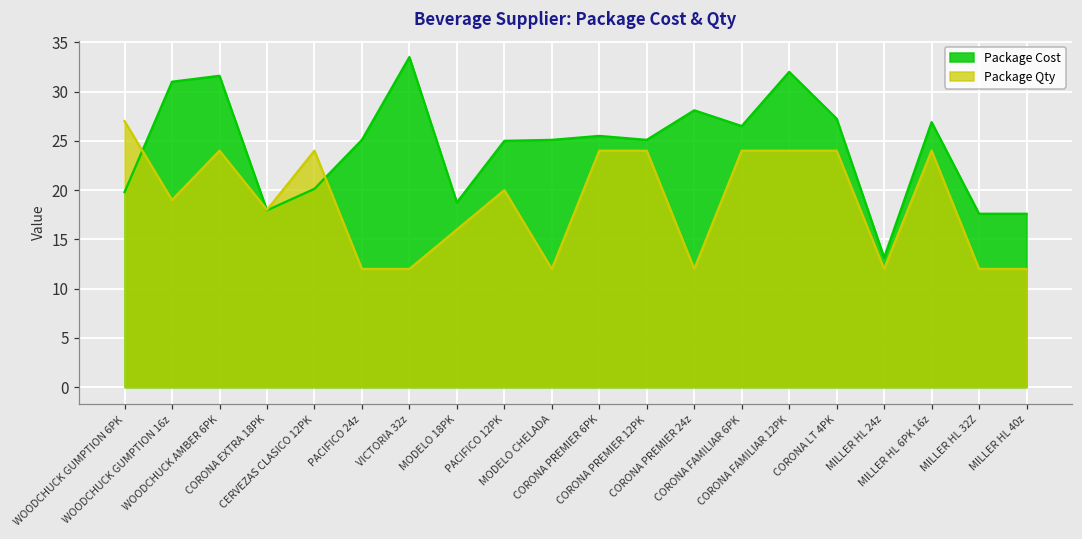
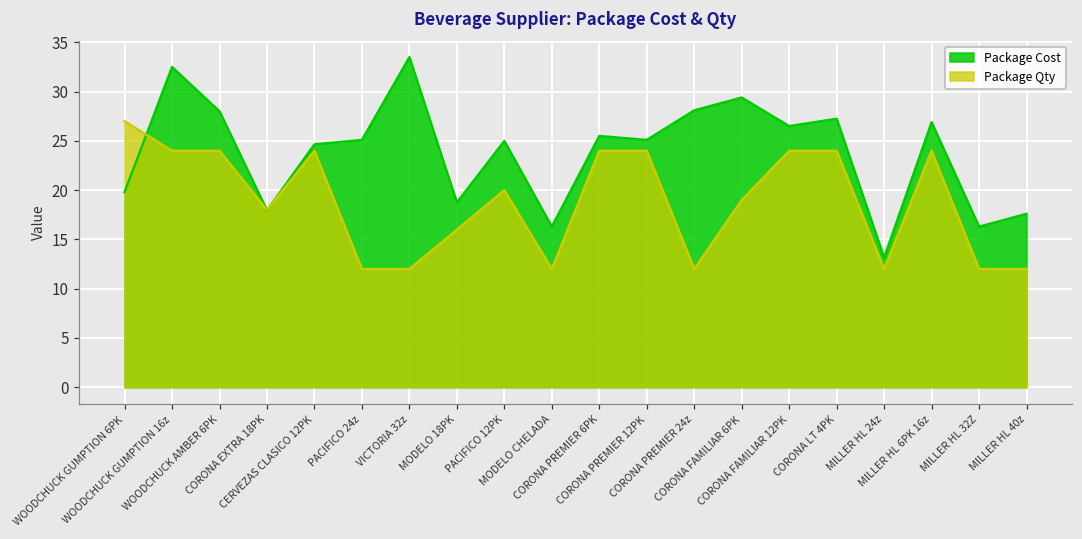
Package Cost, WOODCHUCK GUMPTION 16z: 31 -> 33
Package Qty, WOODCHUCK GUMPTION 16z: 19 -> 24
Package Cost, WOODCHUCK AMBER 6PK: 32 -> 28
Package Cost, CERVEZAS CLASICO 12PK: 20 -> 25
Package Cost, MODELO CHELADA: 25 -> 16
Package Cost, CORONA FAMILIAR 6PK: 27 -> 29
Package Qty, CORONA FAMILIAR 6PK: 24 -> 19
Package Cost, CORONA FAMILIAR 12PK: 32 -> 27
Package Cost, MILLER HL 32Z: 18 -> 16
